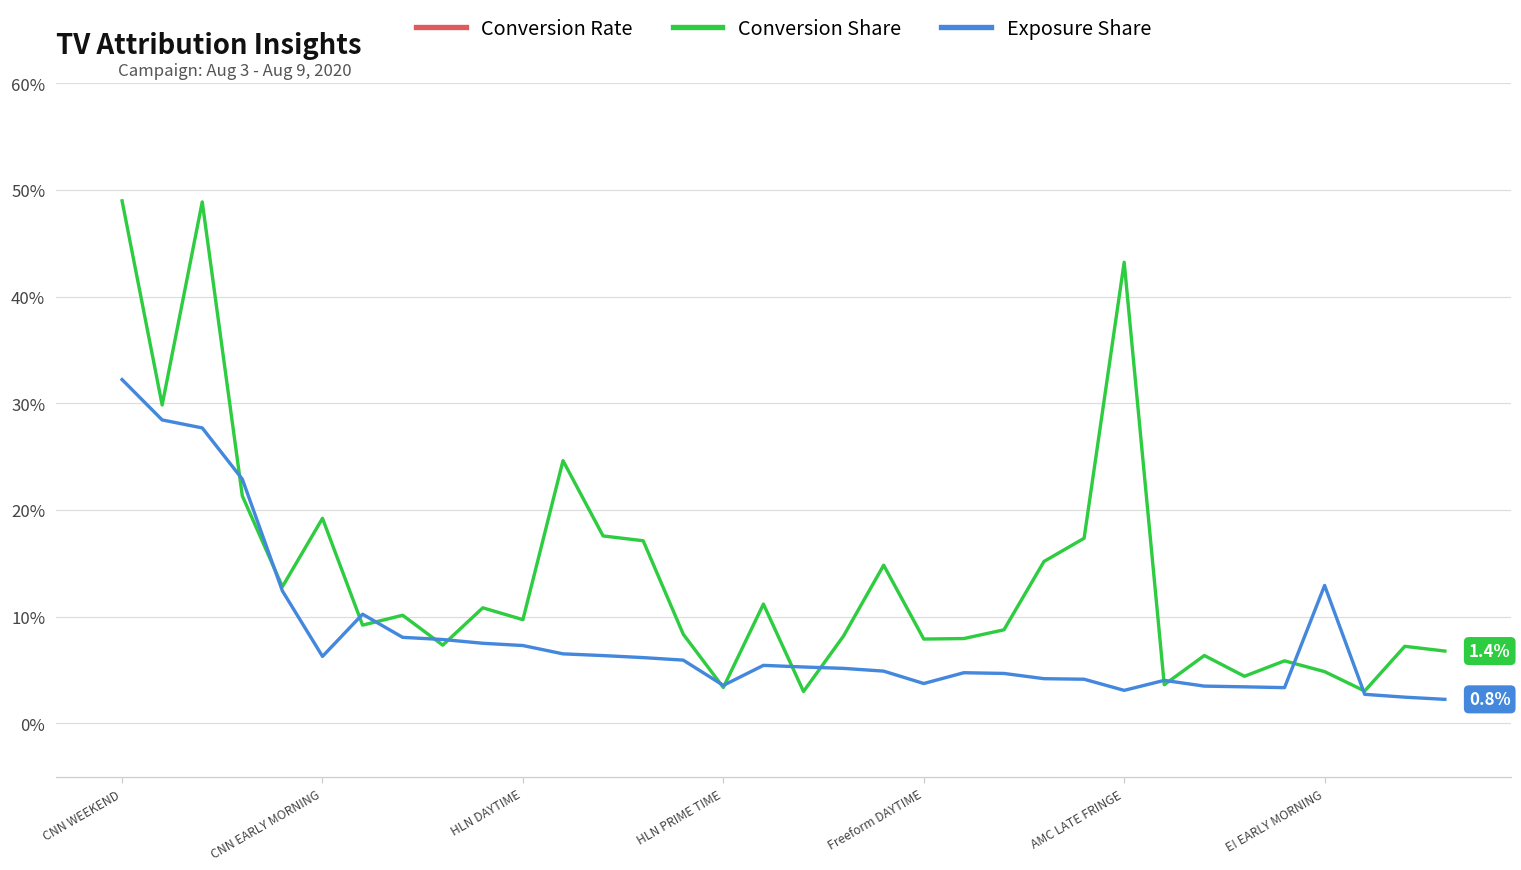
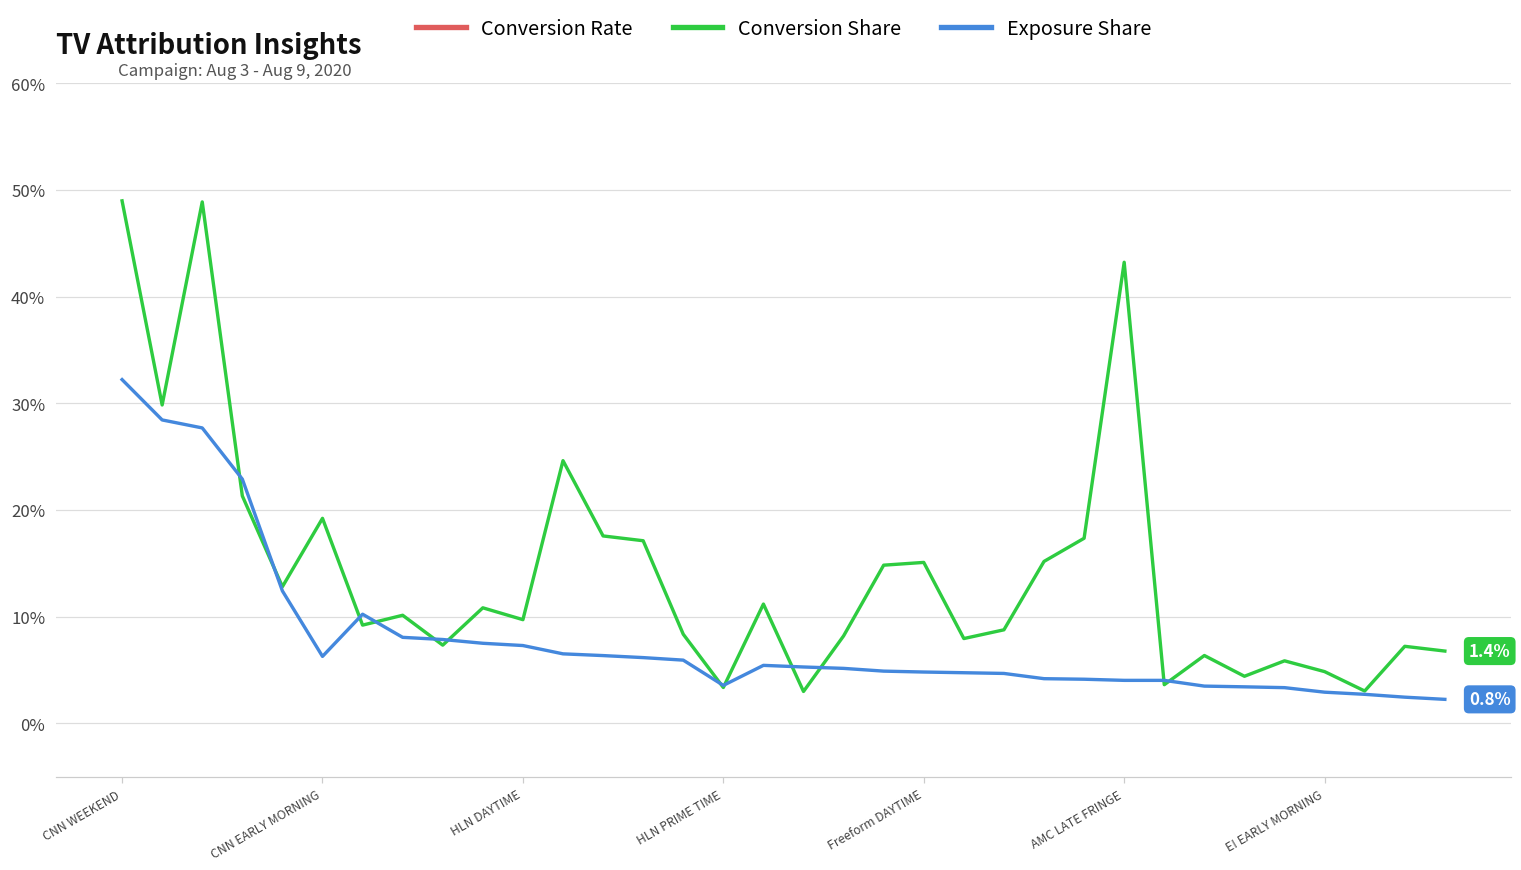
Conversion Share, Freeform DAYTIME: 8% -> 15%
Exposure Share, Freeform DAYTIME: 4% -> 5%
Exposure Share, AMC LATE FRINGE: 3% -> 4%
Exposure Share, E! EARLY MORNING: 13% -> 3%
